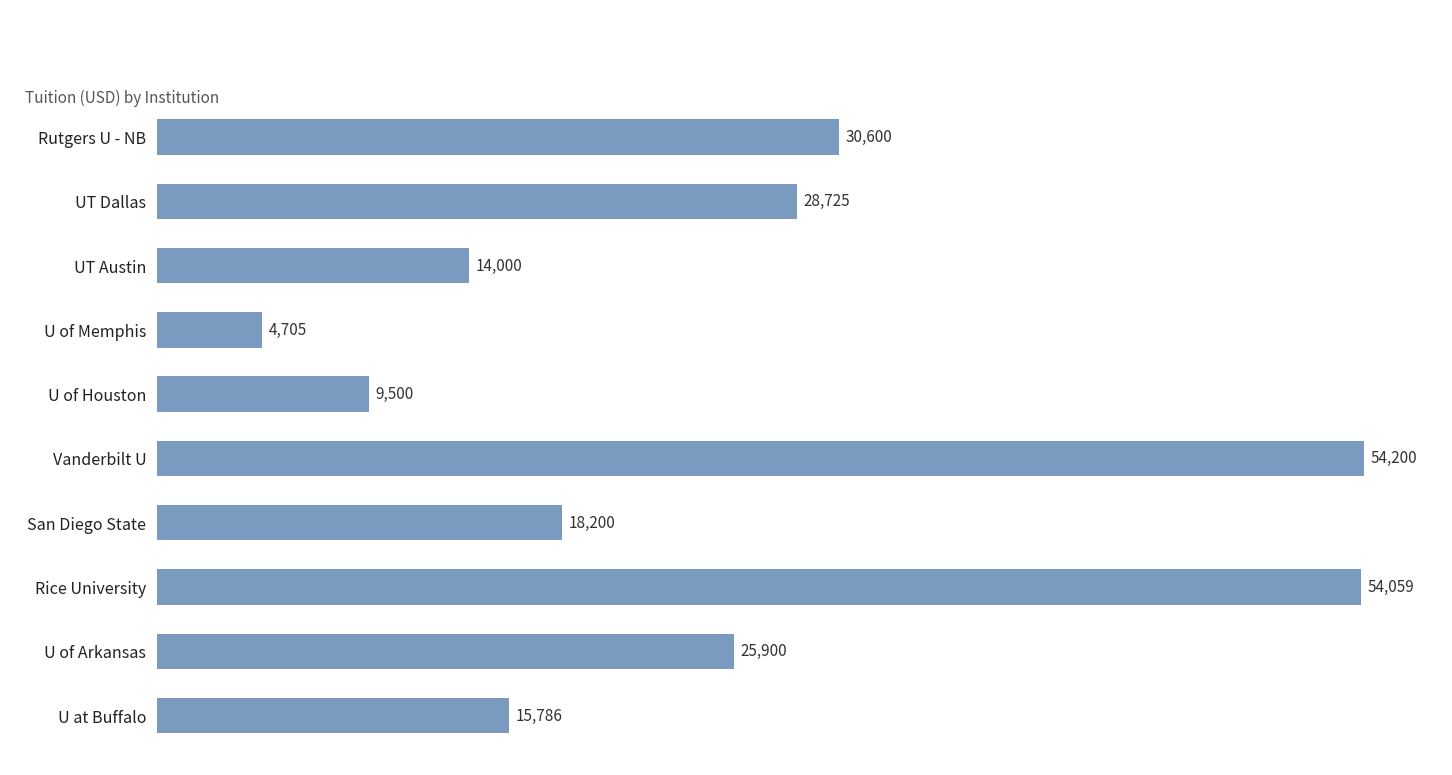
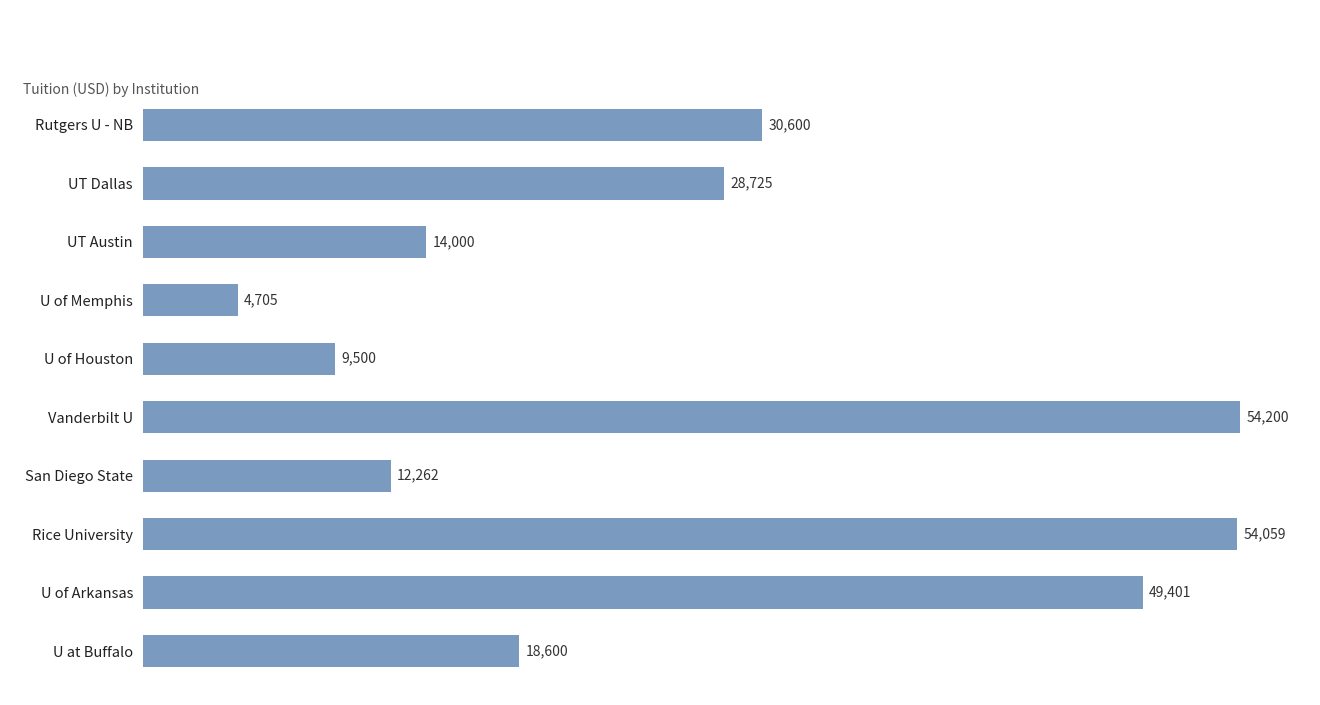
San Diego State: 18,200 -> 12,262
U of Arkansas: 25,900 -> 49,401
U at Buffalo: 15,786 -> 18,600
